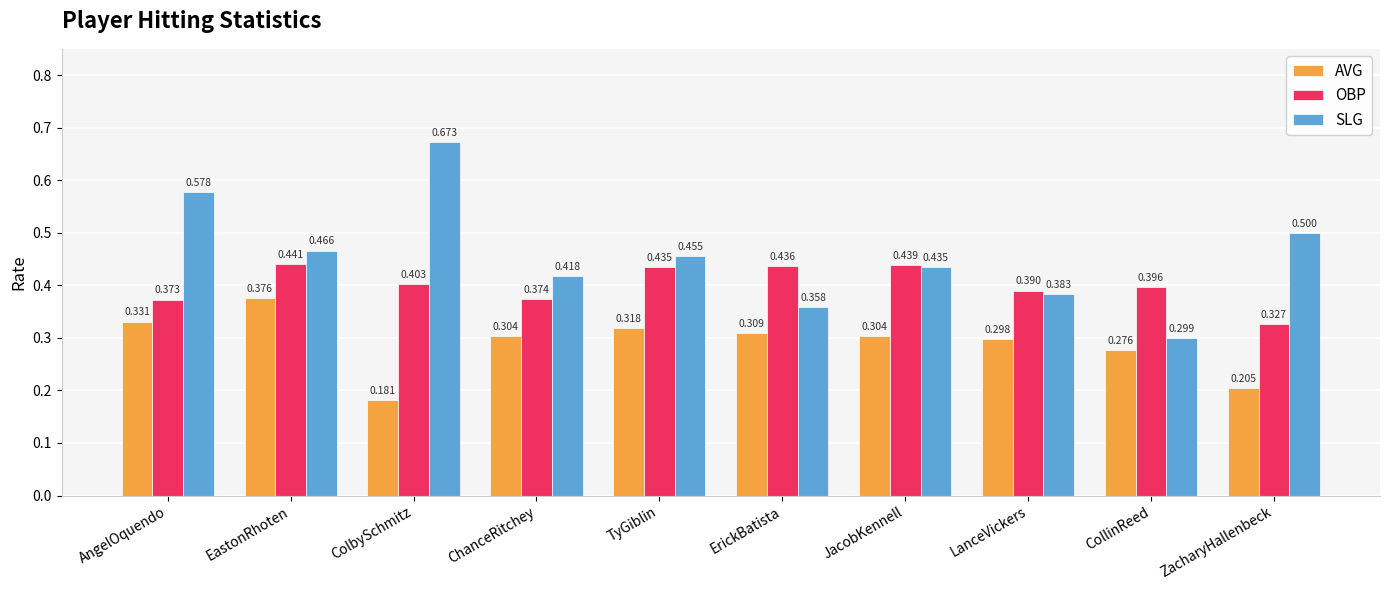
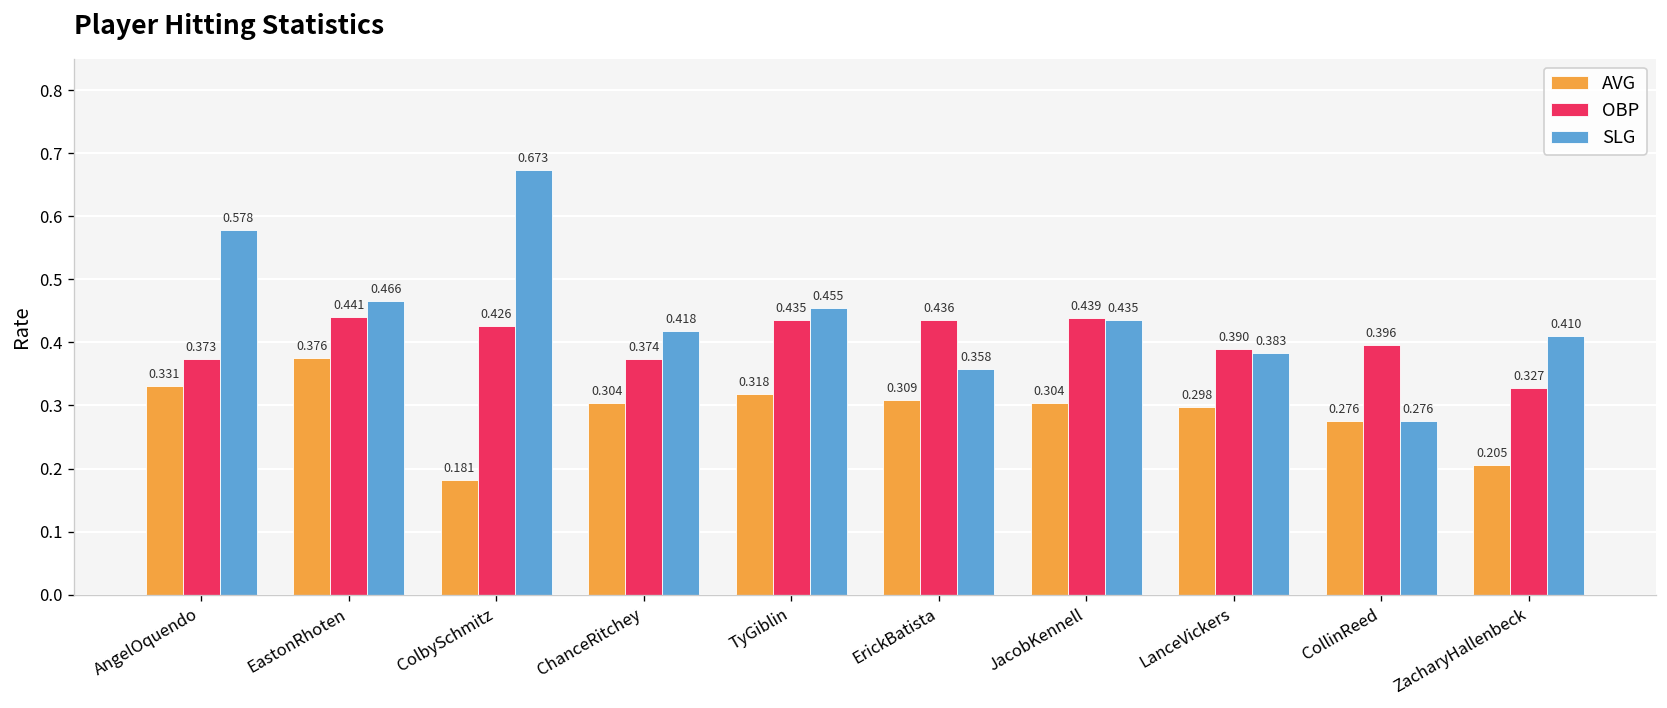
OBP, ColbySchmitz: 0.403 -> 0.426
SLG, CollinReed: 0.299 -> 0.276
SLG, ZacharyHallenbeck: 0.500 -> 0.410
